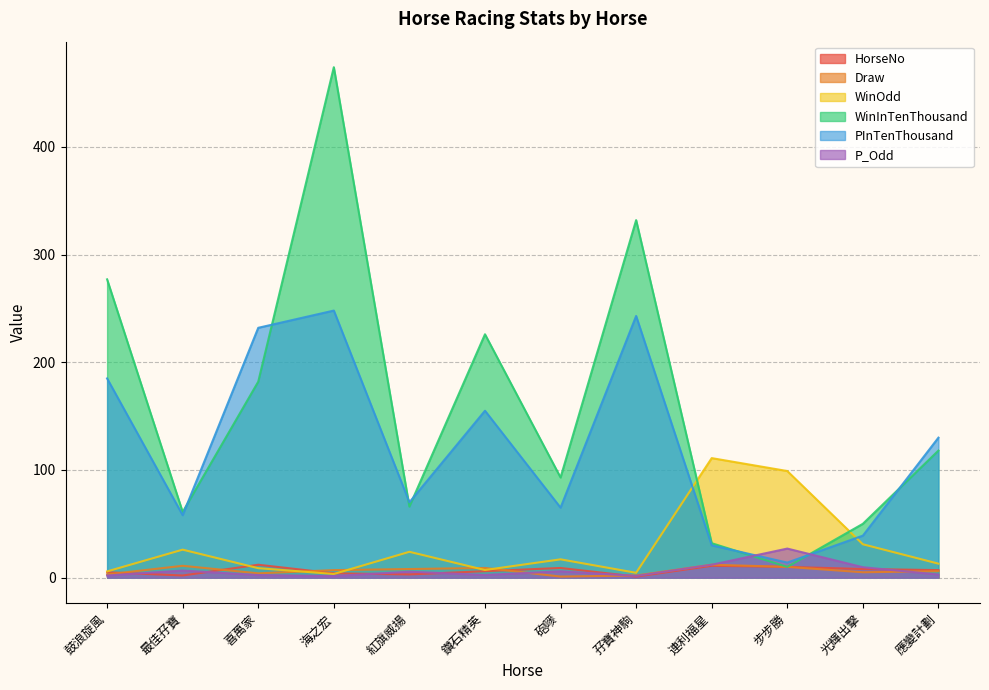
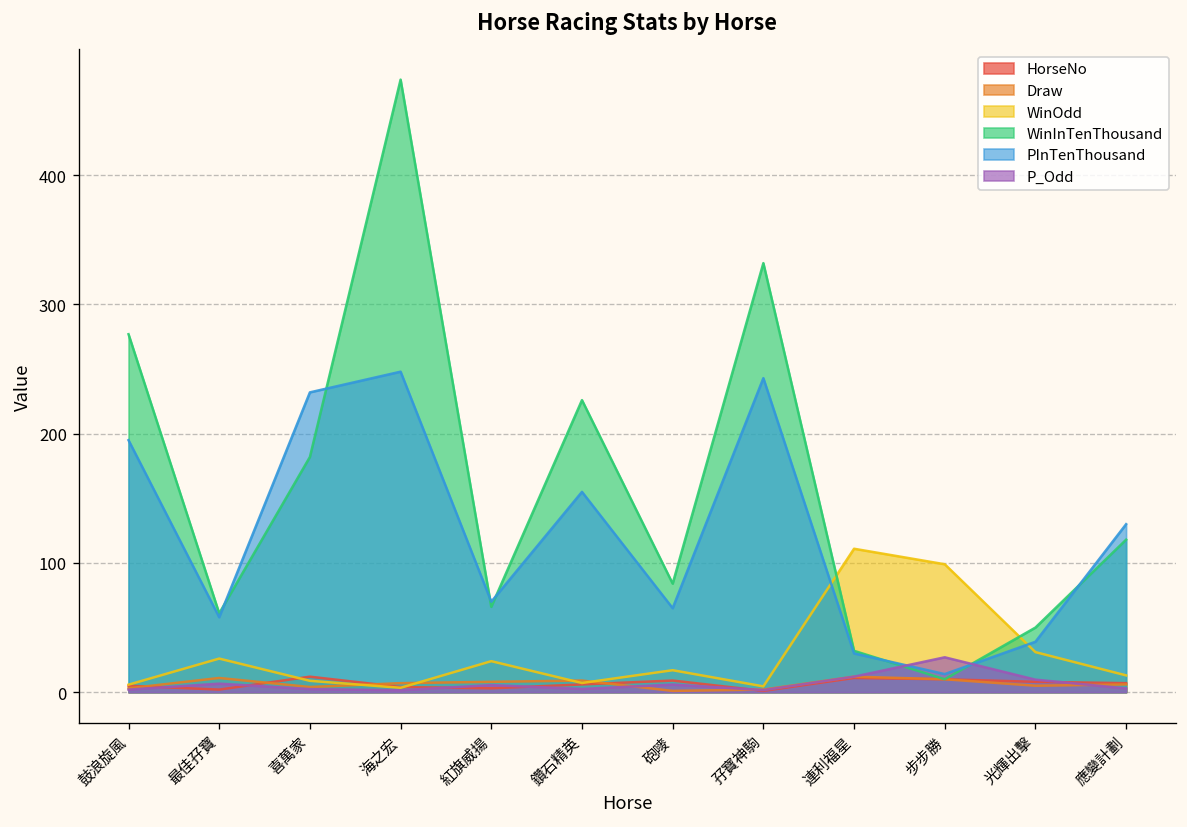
PInTenThousand, 鼓浪旋風: 185 -> 195
WinInTenThousand, 砲嘜: 93 -> 84
